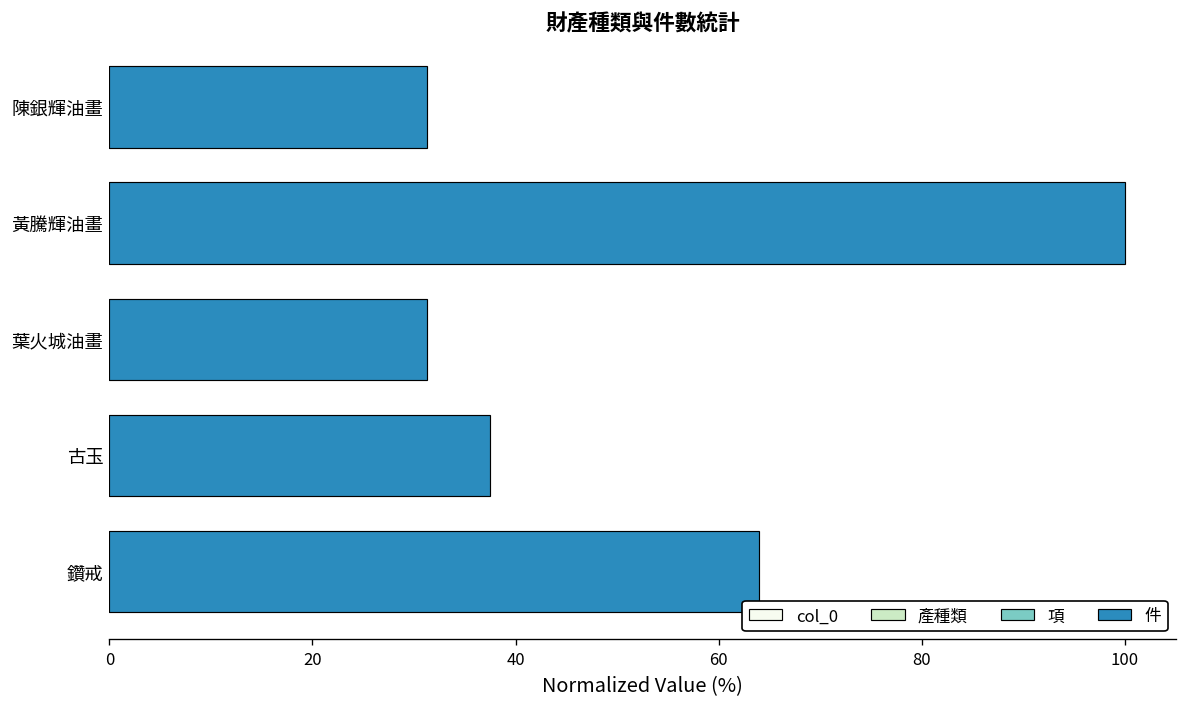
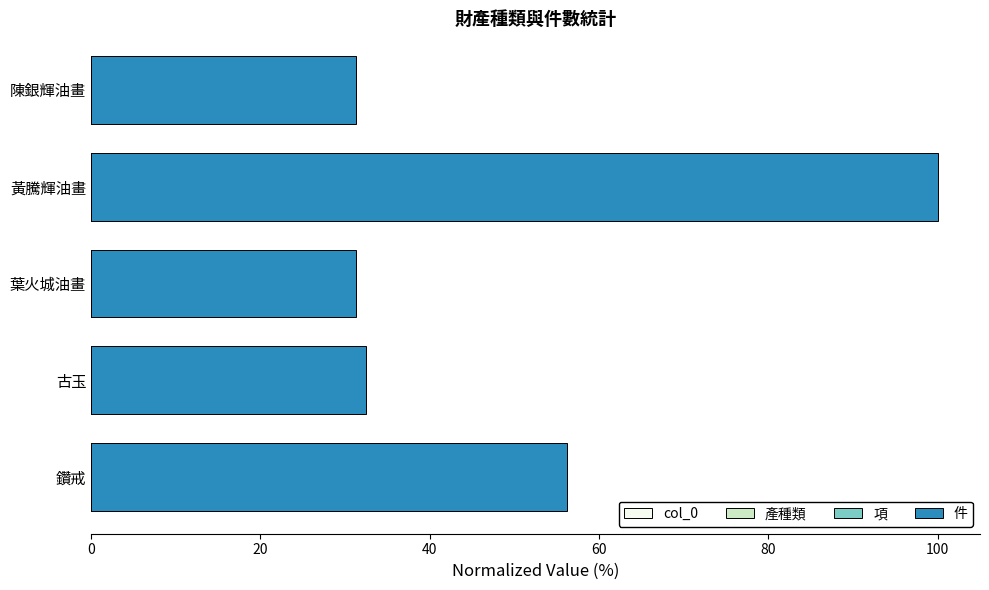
件, 古玉: 38 -> 32
件, 鑽戒: 64 -> 56
